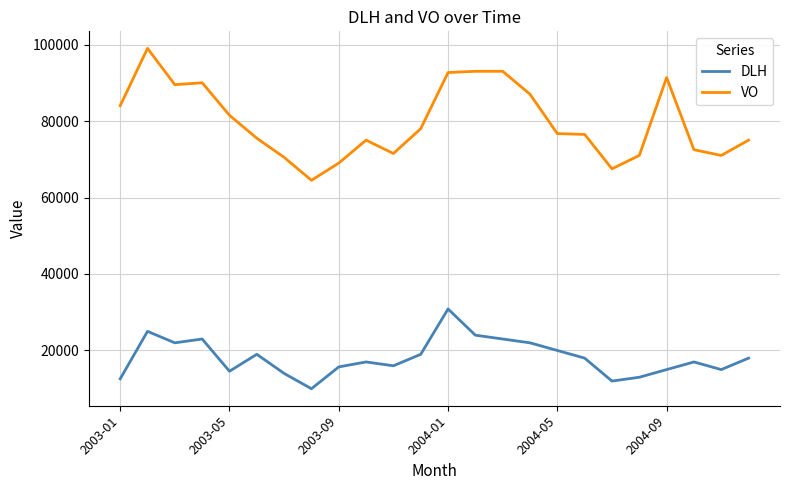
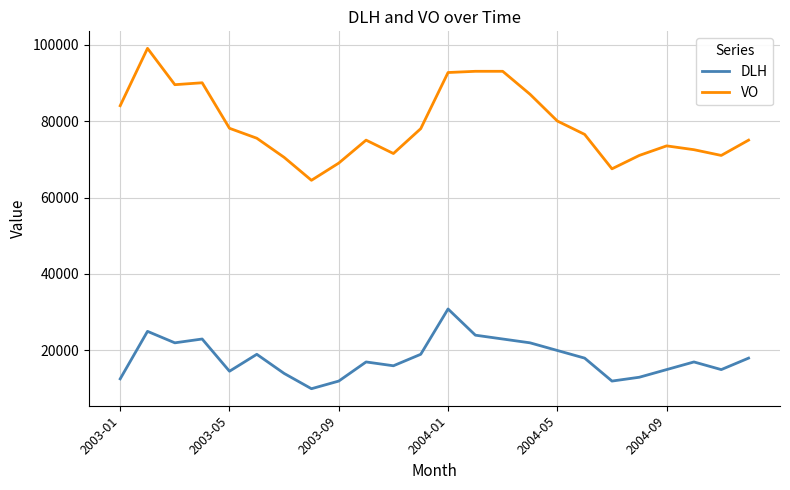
VO, 2003-05: 82000 -> 78000
DLH, 2003-09: 16000 -> 12000
VO, 2004-05: 77000 -> 80000
VO, 2004-09: 91000 -> 74000
